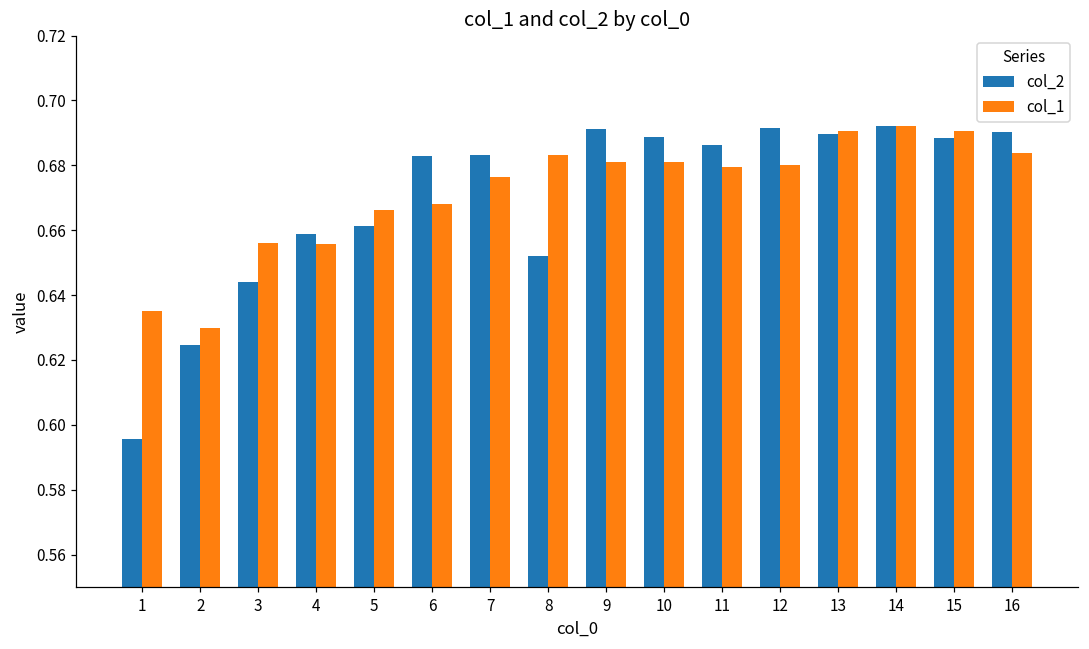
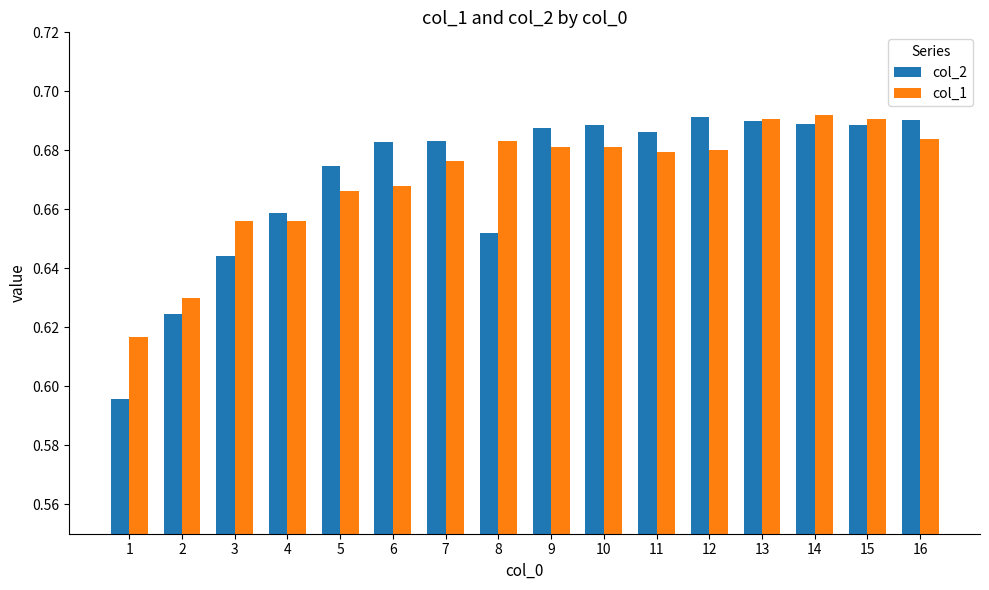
col_1, 1: 0.635 -> 0.617
col_2, 5: 0.661 -> 0.675
col_2, 9: 0.691 -> 0.688
col_2, 14: 0.692 -> 0.689
